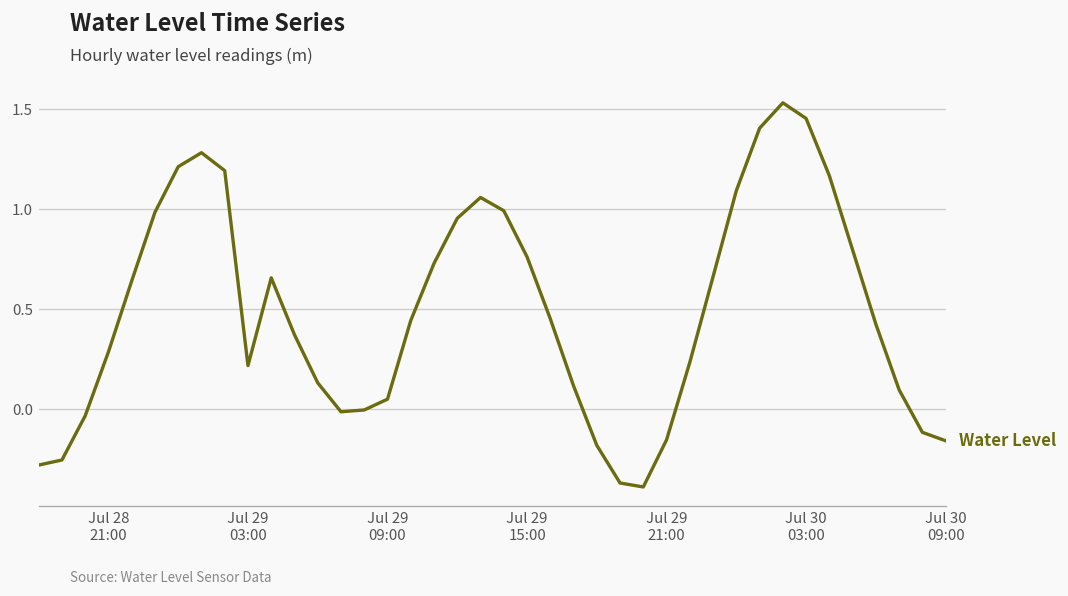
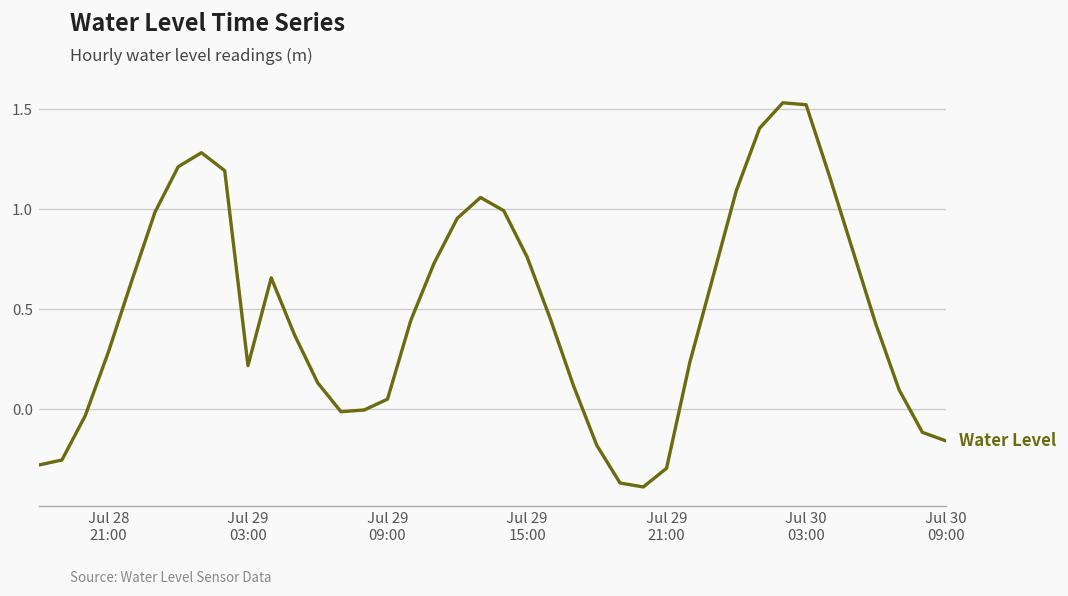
Jul 29 21:00: -0.15 -> -0.29
Jul 30 03:00: 1.45 -> 1.52
